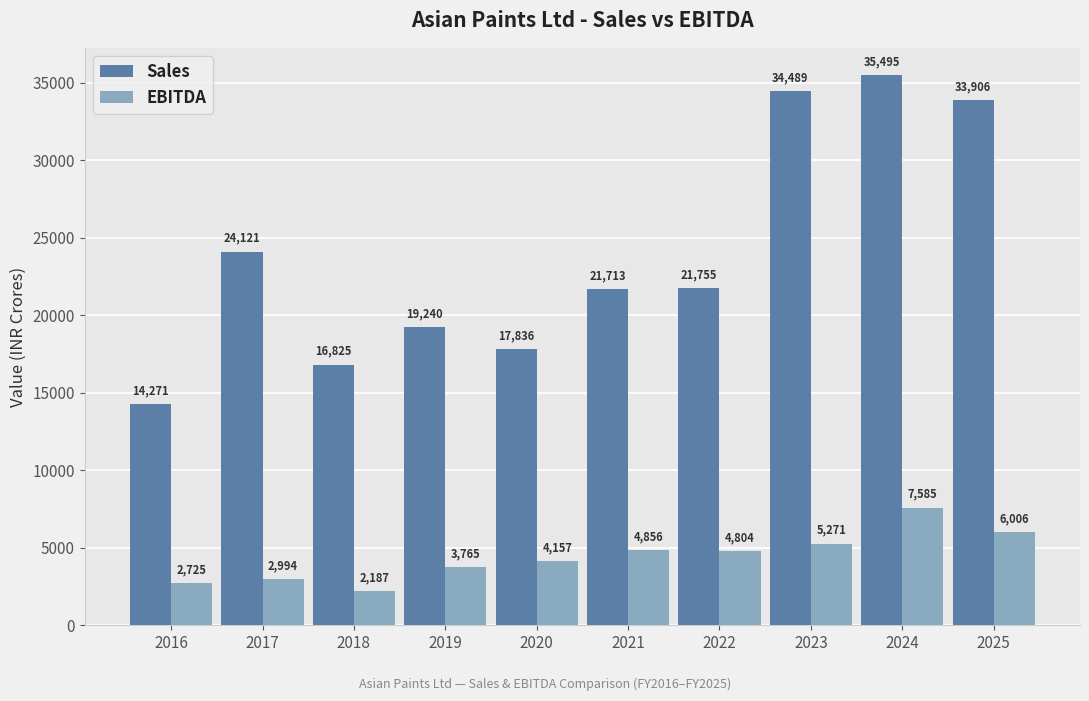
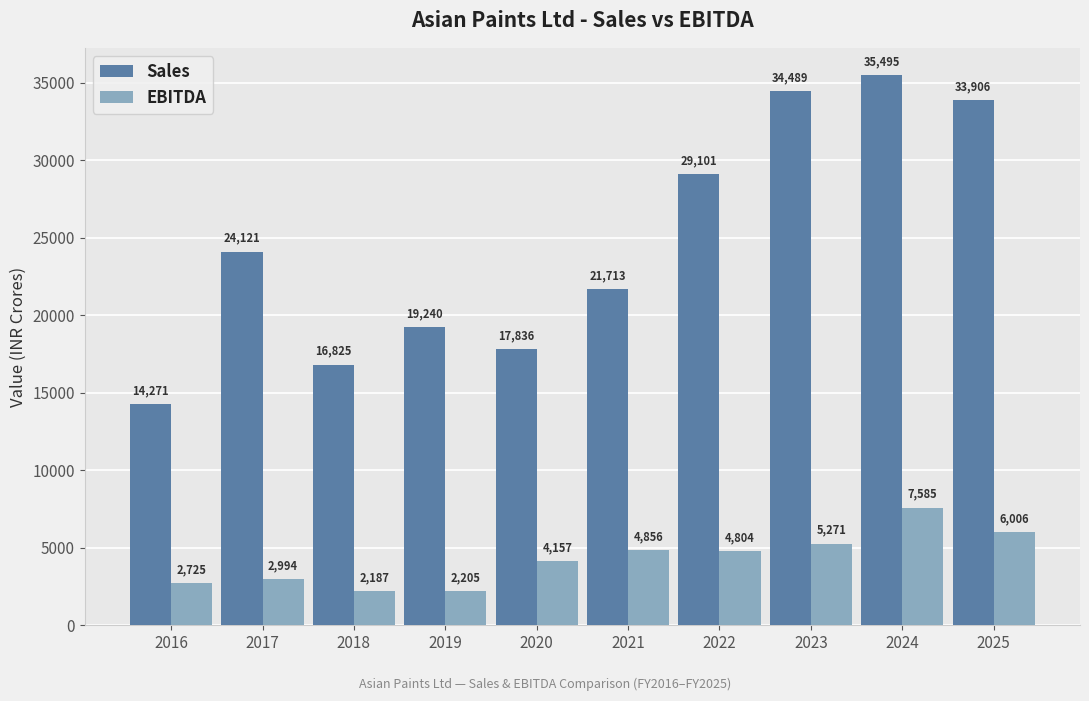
EBITDA, 2019: 3,765 -> 2,205
Sales, 2022: 21,755 -> 29,101
